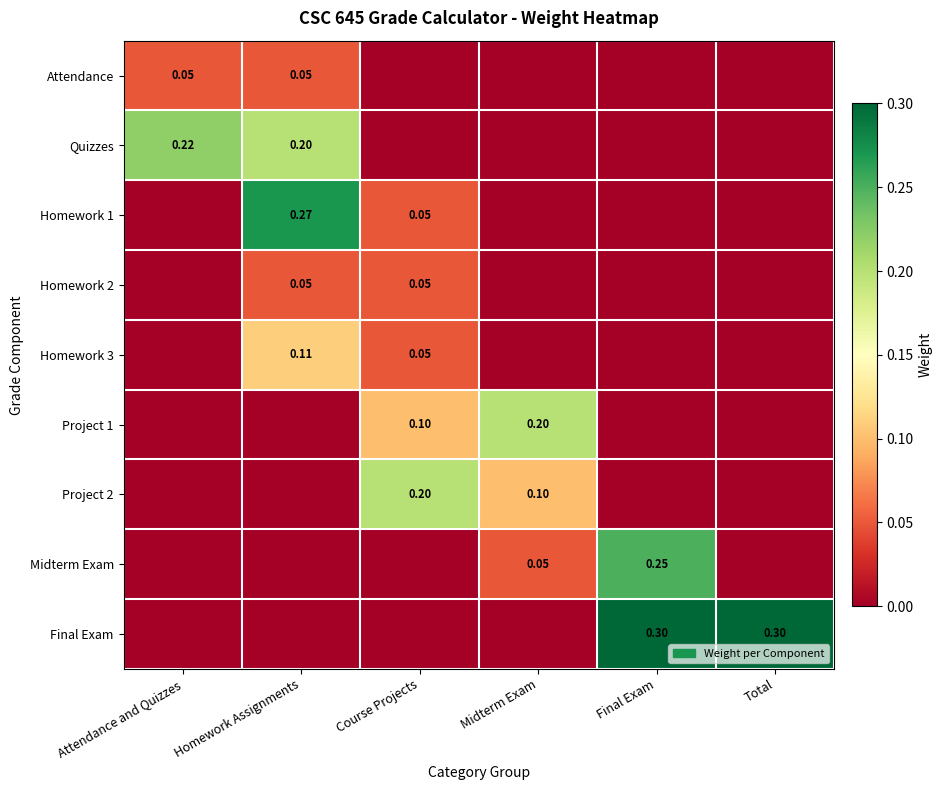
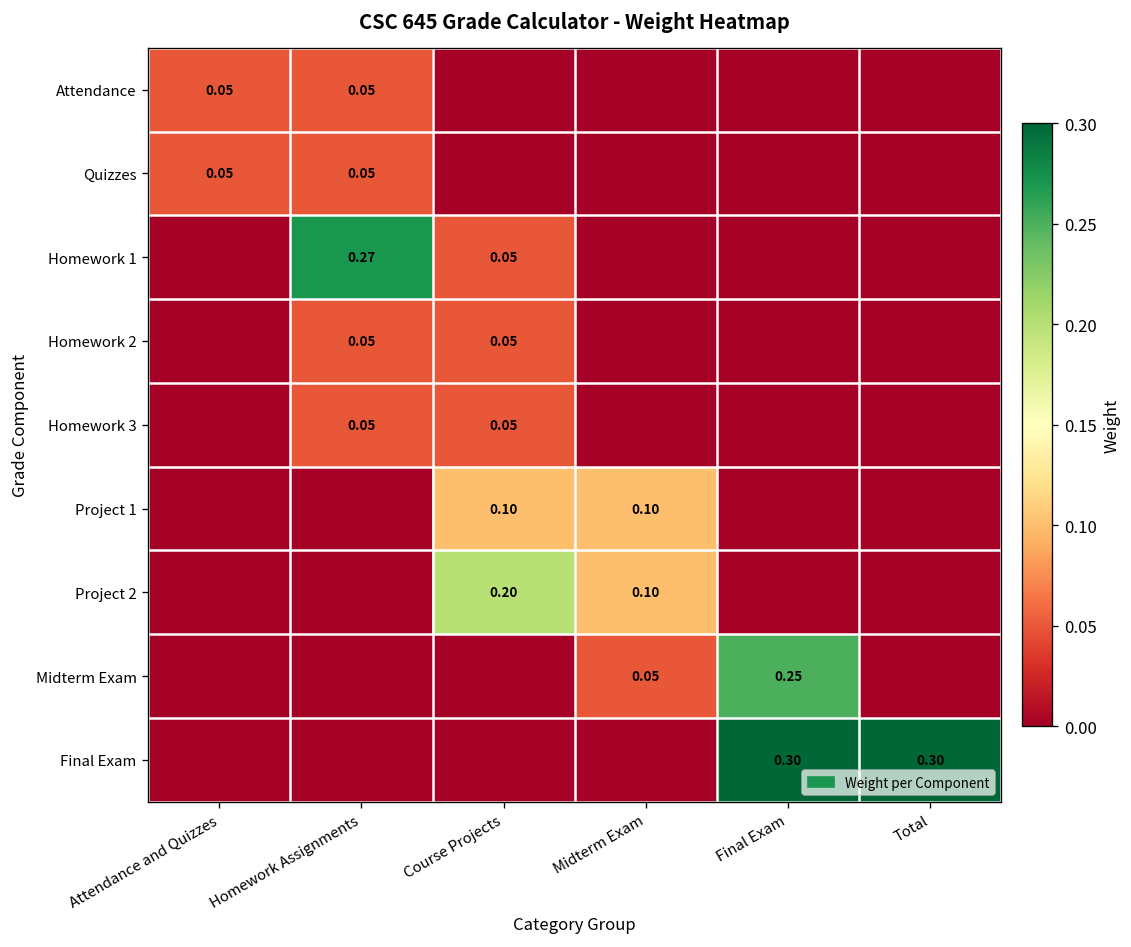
Quizzes, Attendance and Quizzes: 0.22 -> 0.05
Quizzes, Homework Assignments: 0.20 -> 0.05
Homework 3, Homework Assignments: 0.11 -> 0.05
Project 1, Midterm Exam: 0.20 -> 0.10
